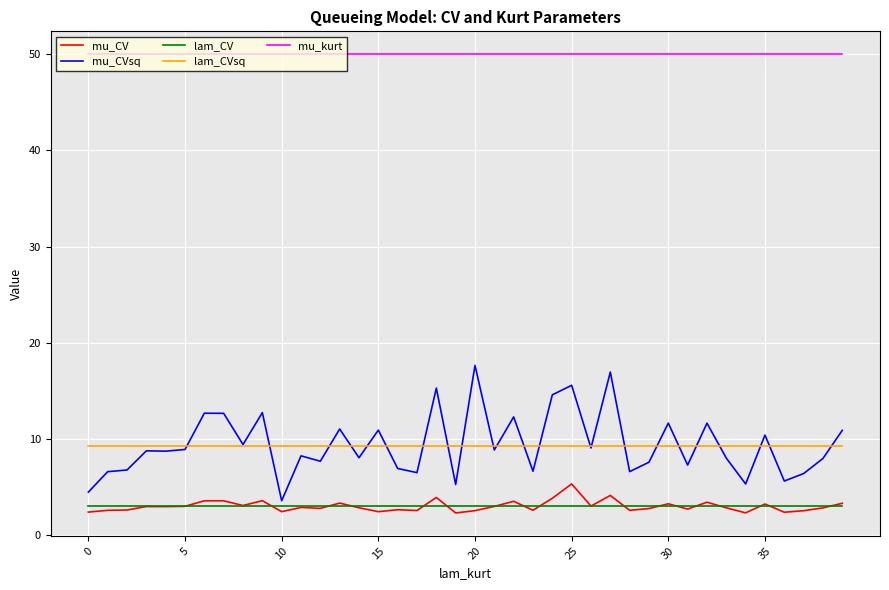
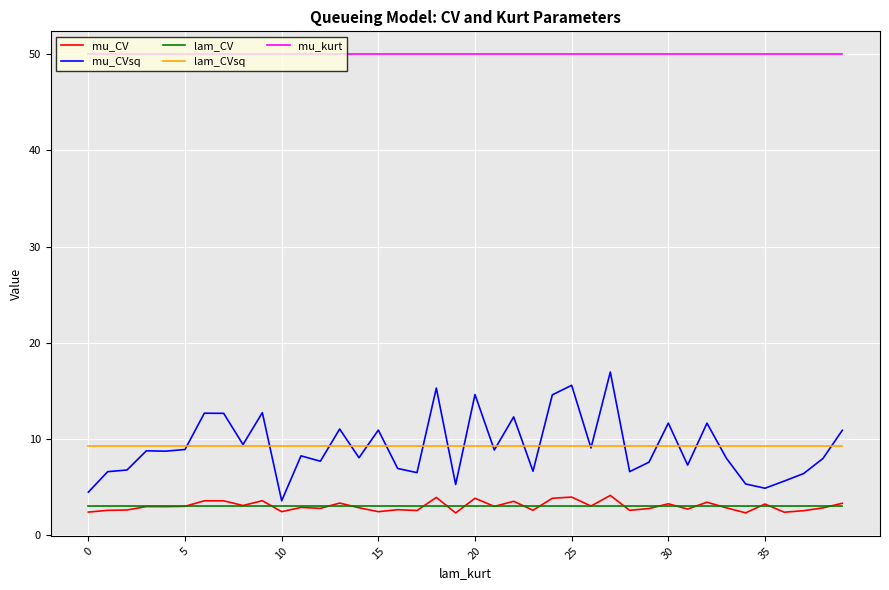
mu_CV, 20: 3 -> 4
mu_CVsq, 20: 18 -> 15
mu_CV, 25: 5 -> 4
mu_CVsq, 35: 10 -> 5
